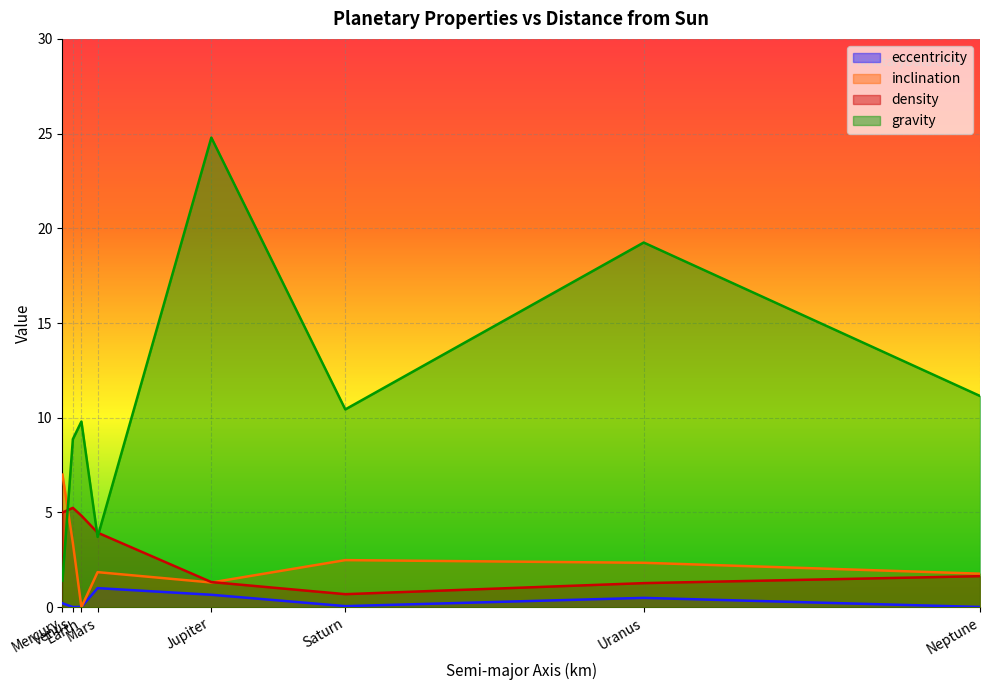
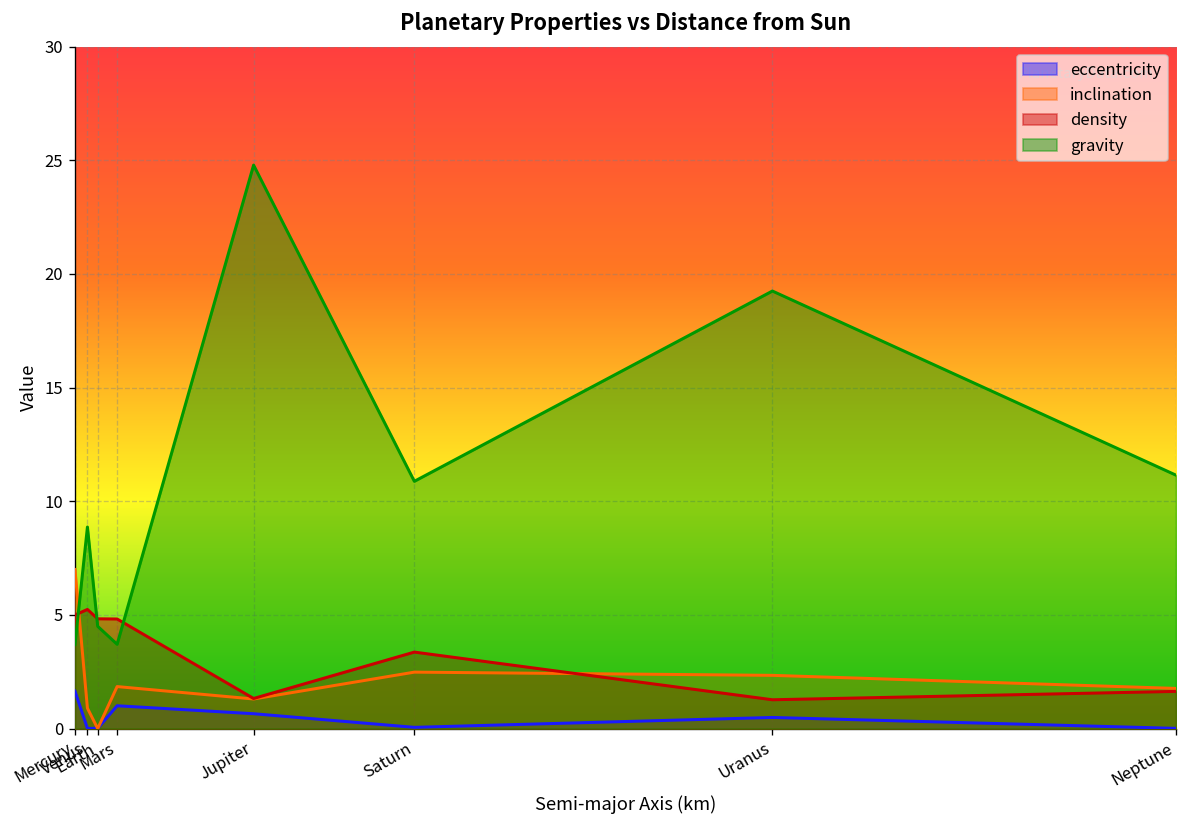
eccentricity, Mercury: 0.2 -> 1.7
gravity, Mercury: 1.4 -> 3.7
inclination, Venus: 3.4 -> 0.9
gravity, Earth: 9.8 -> 4.5
density, Mars: 3.9 -> 4.8
density, Saturn: 0.7 -> 3.4
gravity, Saturn: 10.4 -> 10.9
